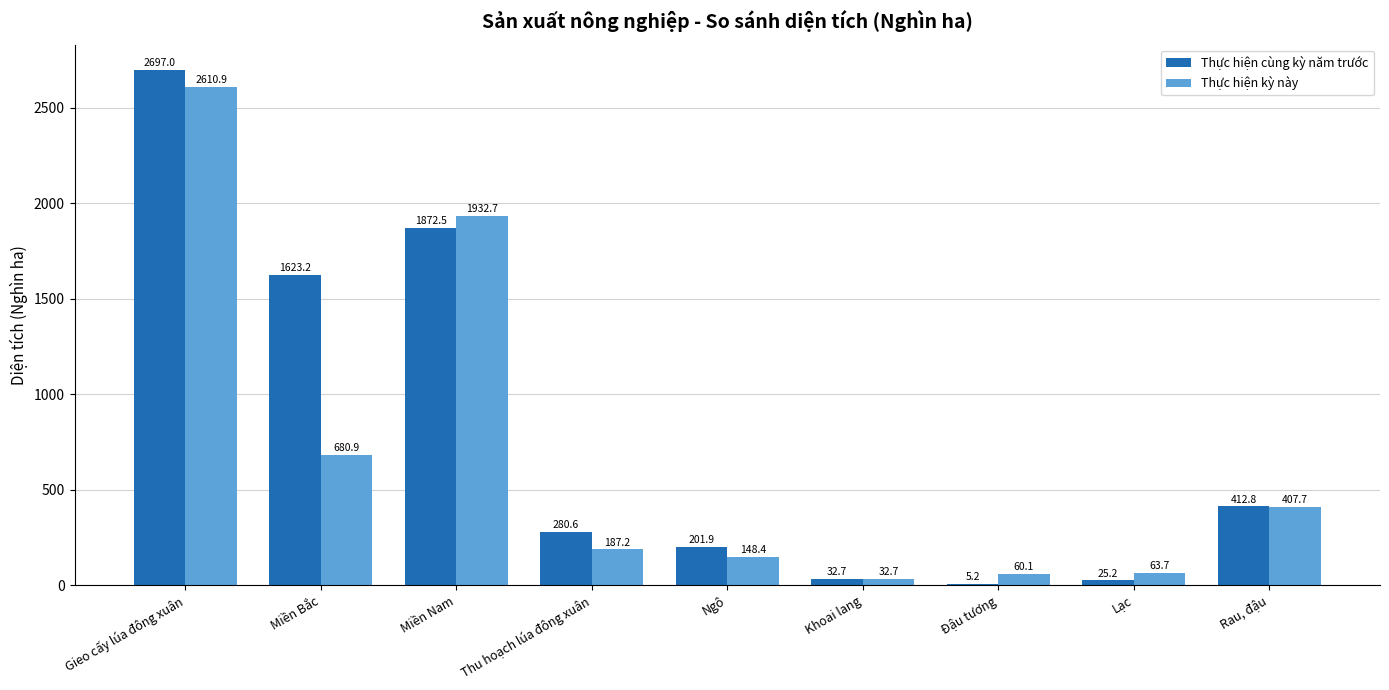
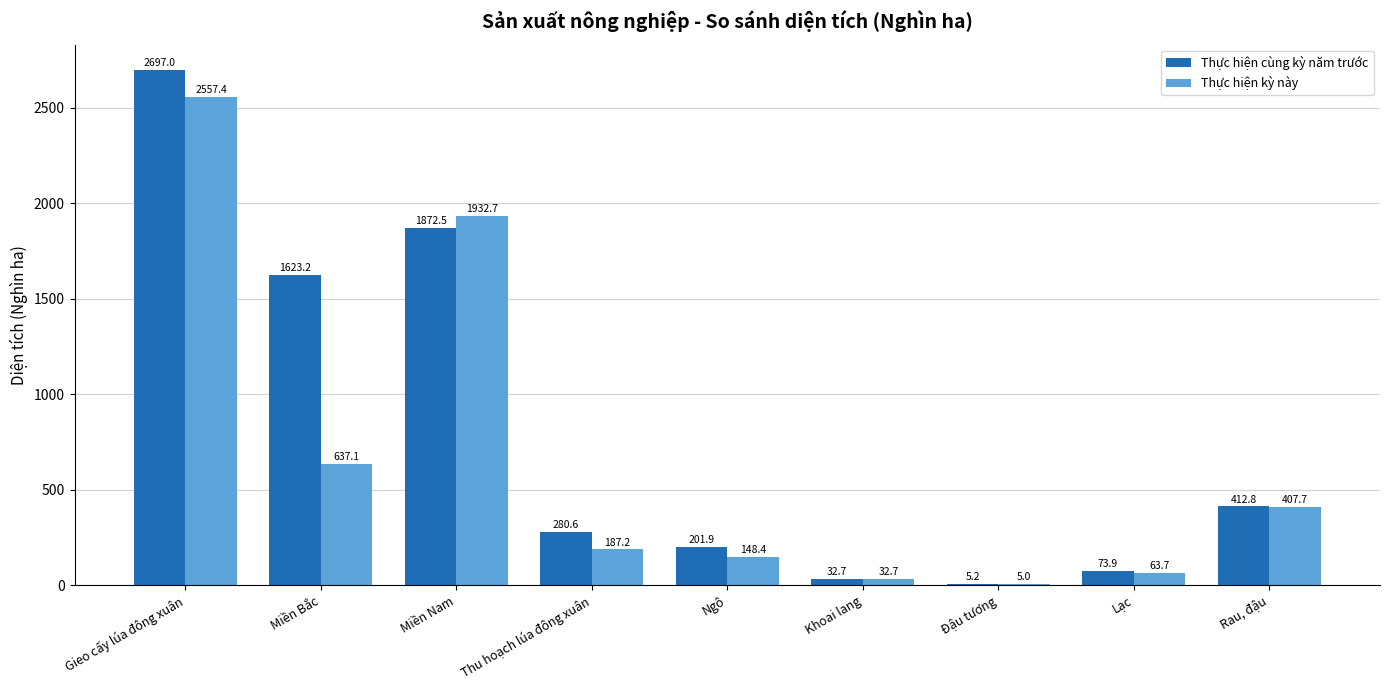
Thực hiện kỳ này, Gieo cấy lúa đông xuân: 2610.9 -> 2557.4
Thực hiện kỳ này, Miền Bắc: 680.9 -> 637.1
Thực hiện kỳ này, Đậu tương: 60.1 -> 5.0
Thực hiện cùng kỳ năm trước, Lạc: 25.2 -> 73.9
